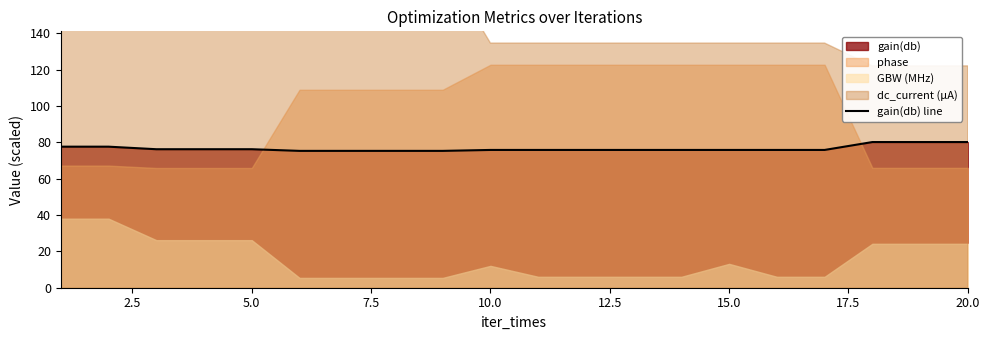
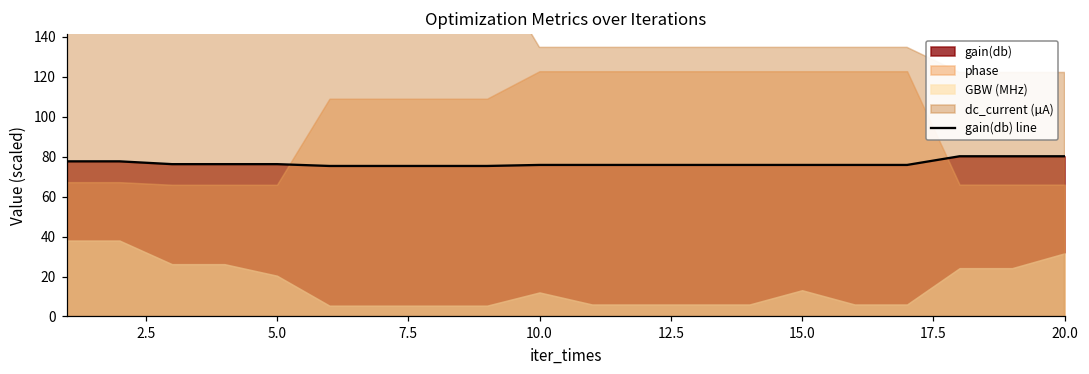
GBW (MHz), 5.0: 26 -> 20
GBW (MHz), 20.0: 24 -> 32
